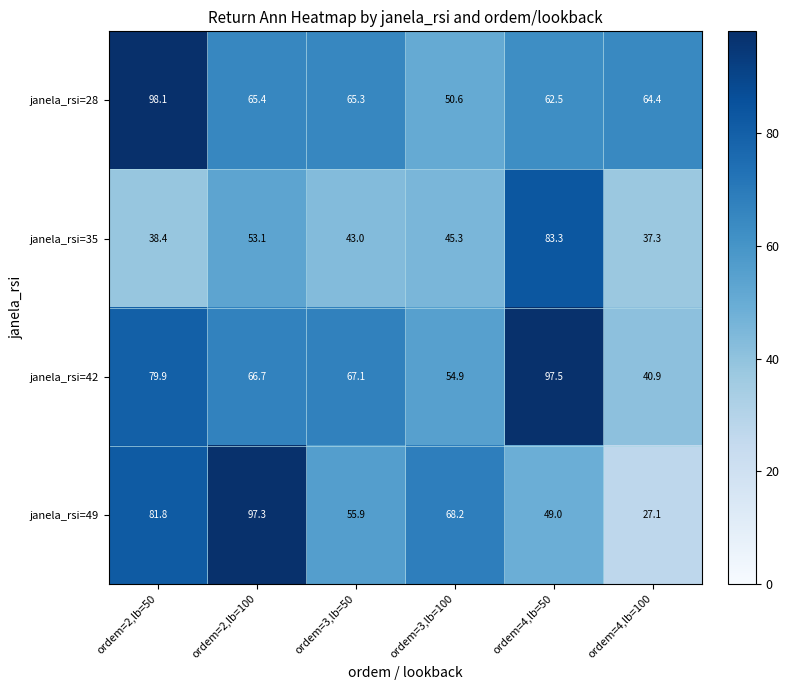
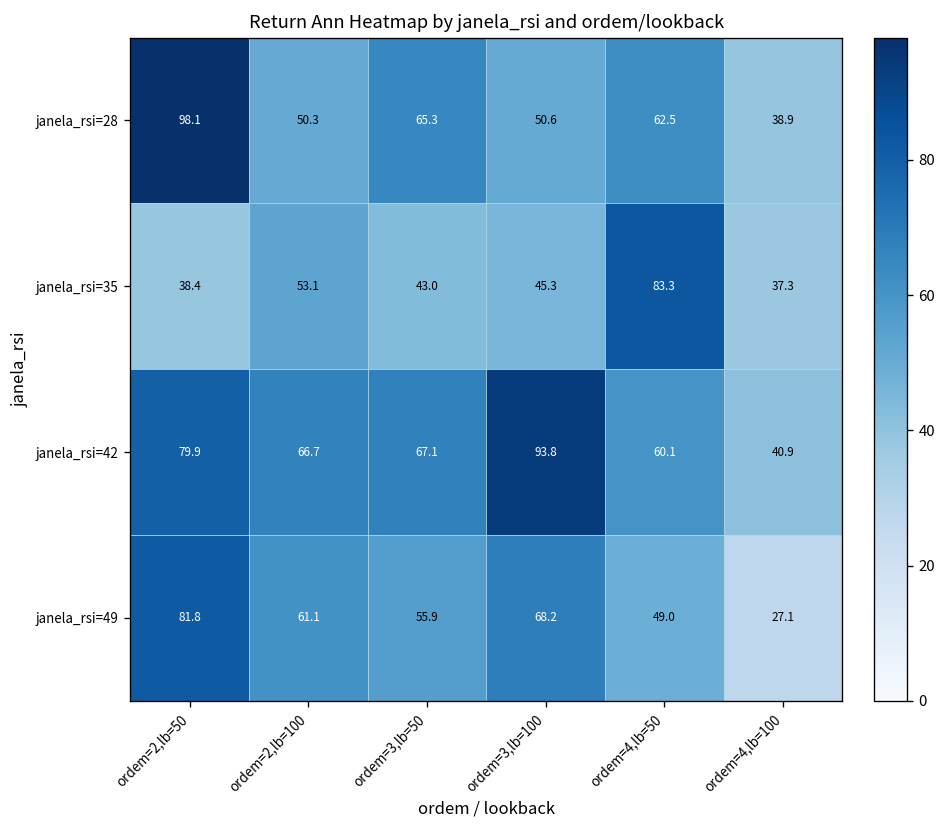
janela_rsi=28, ordem=2,lb=100: 65.4 -> 50.3
janela_rsi=28, ordem=4,lb=100: 64.4 -> 38.9
janela_rsi=42, ordem=3,lb=100: 54.9 -> 93.8
janela_rsi=42, ordem=4,lb=50: 97.5 -> 60.1
janela_rsi=49, ordem=2,lb=100: 97.3 -> 61.1
